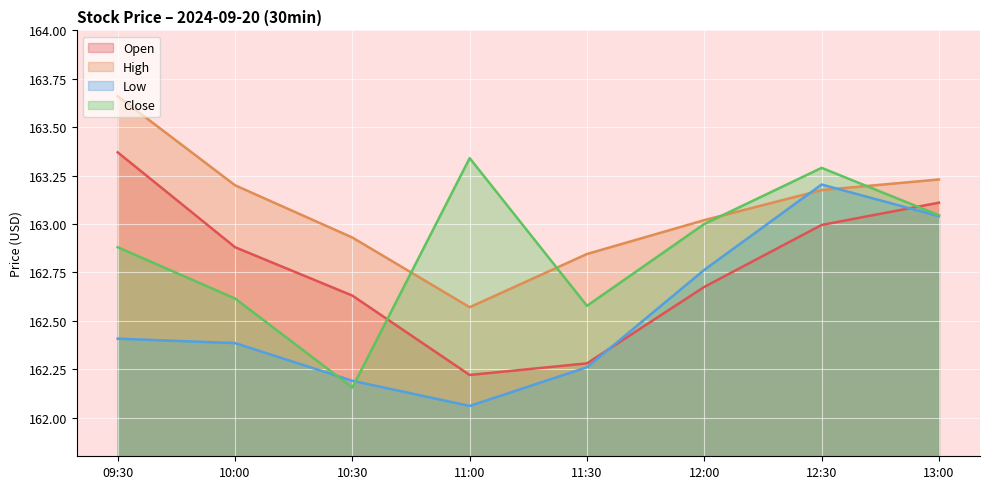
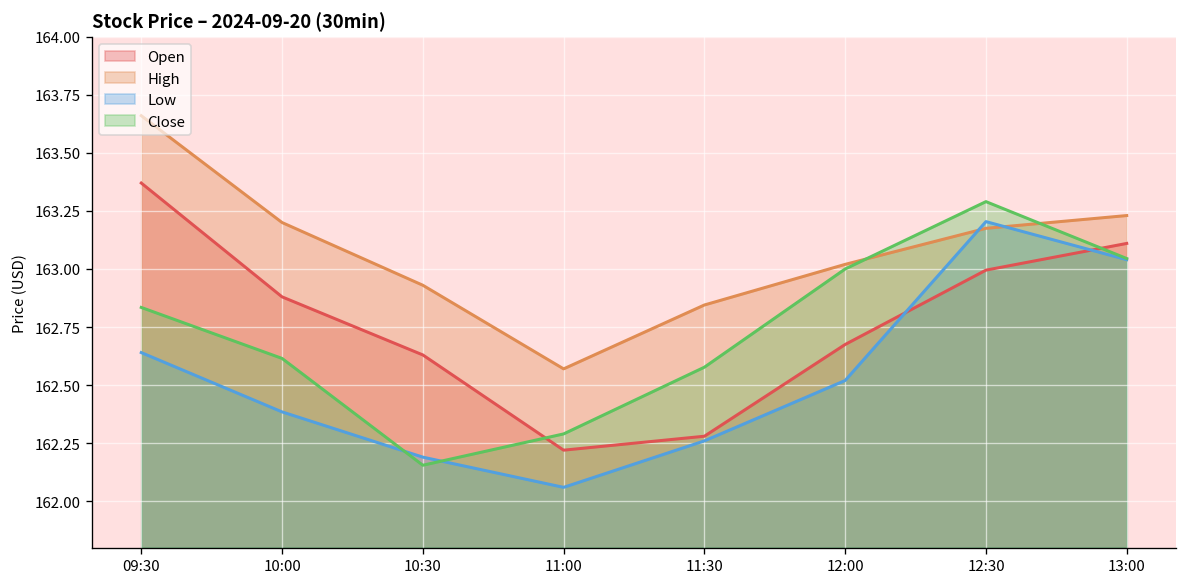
Low, 09:30: 162.41 -> 162.64
Close, 09:30: 162.88 -> 162.83
Close, 11:00: 163.34 -> 162.29
Low, 12:00: 162.76 -> 162.52
